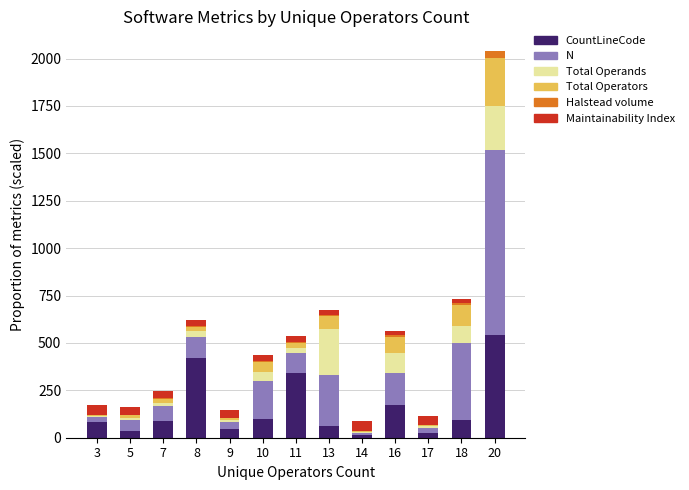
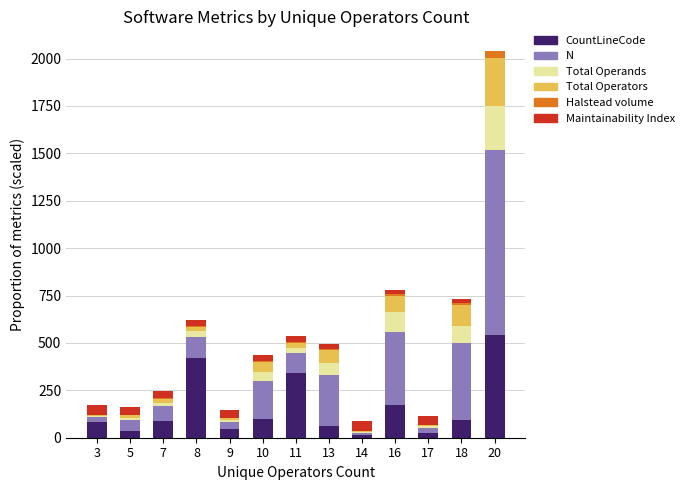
Total Operands, 13: 240 -> 70
N, 16: 170 -> 380
